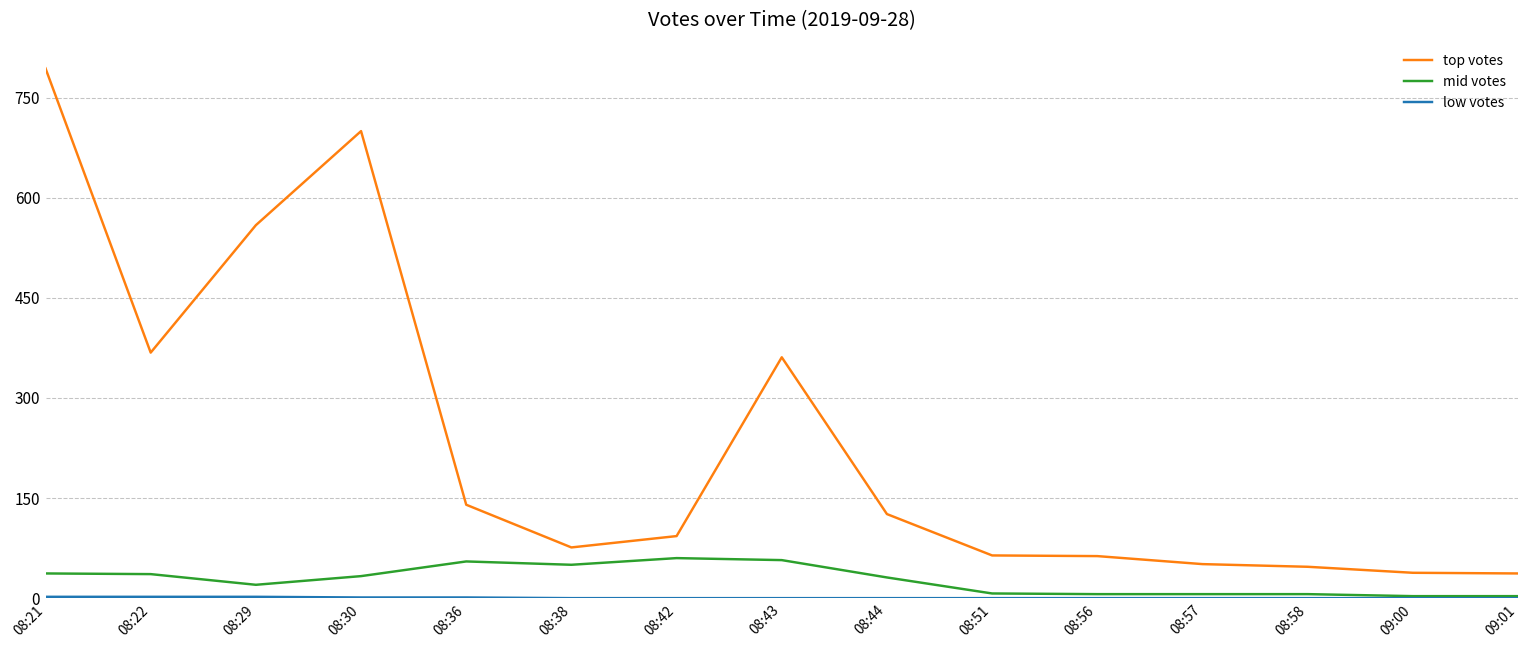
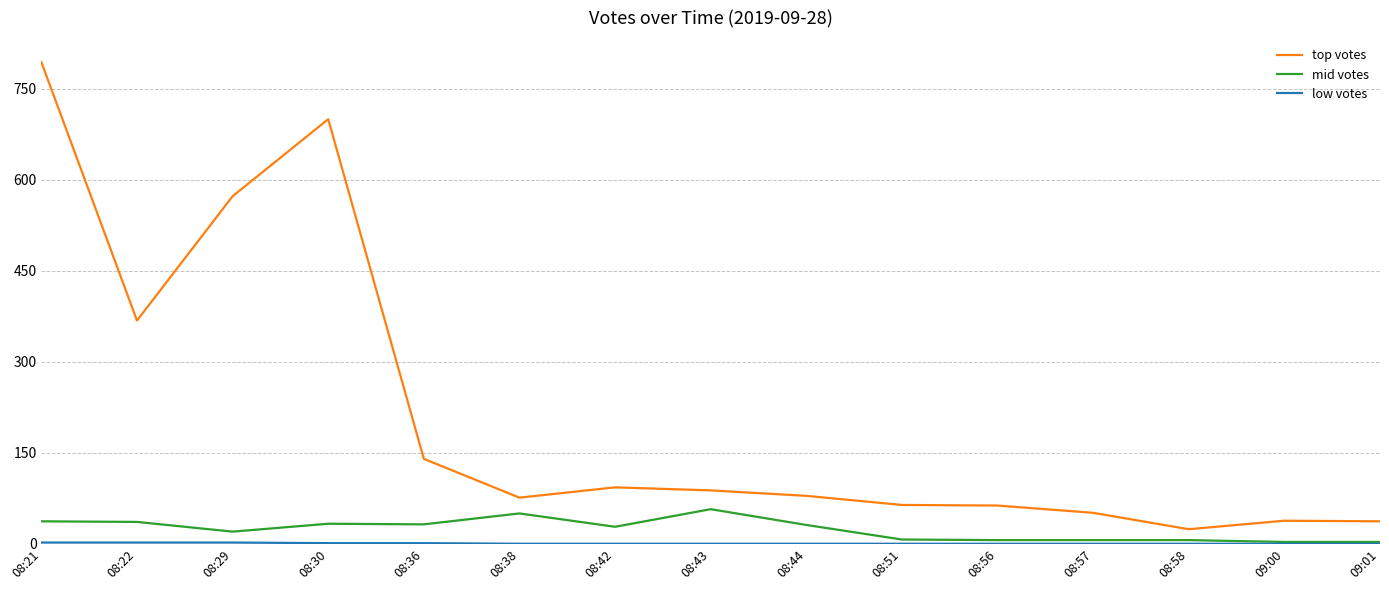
top votes, 08:29: 560 -> 570
mid votes, 08:36: 60 -> 30
mid votes, 08:42: 60 -> 30
top votes, 08:43: 360 -> 90
top votes, 08:44: 130 -> 80
top votes, 08:58: 50 -> 20
